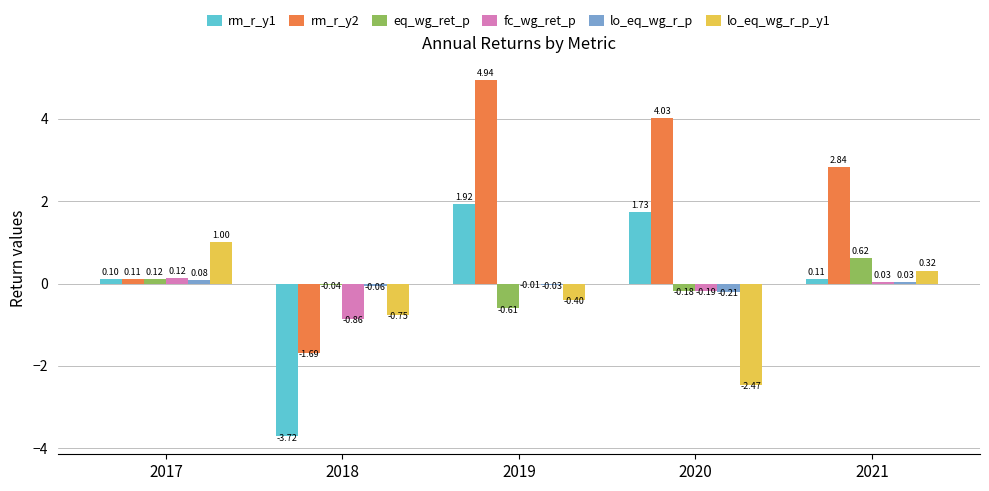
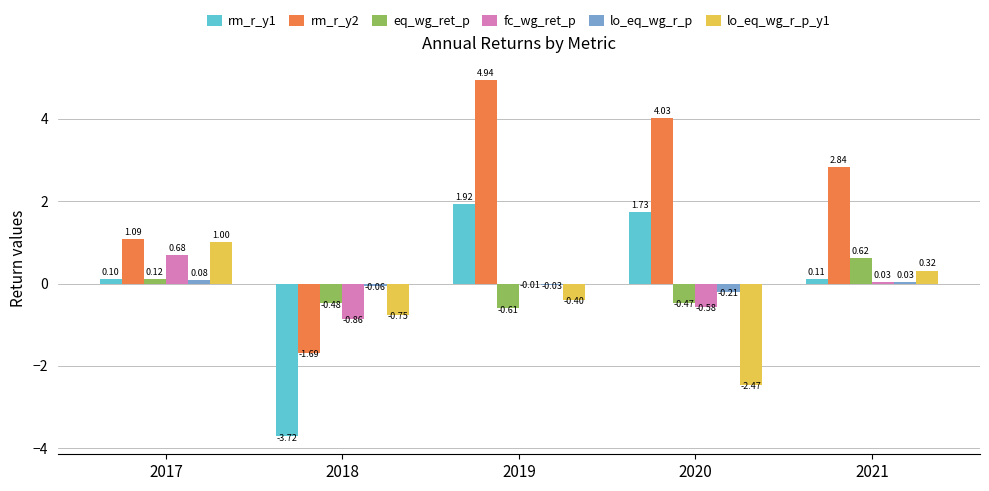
rm_r_y2, 2017: 0.11 -> 1.09
fc_wg_ret_p, 2017: 0.12 -> 0.68
eq_wg_ret_p, 2018: -0.04 -> -0.48
eq_wg_ret_p, 2020: -0.18 -> -0.47
fc_wg_ret_p, 2020: -0.19 -> -0.58
